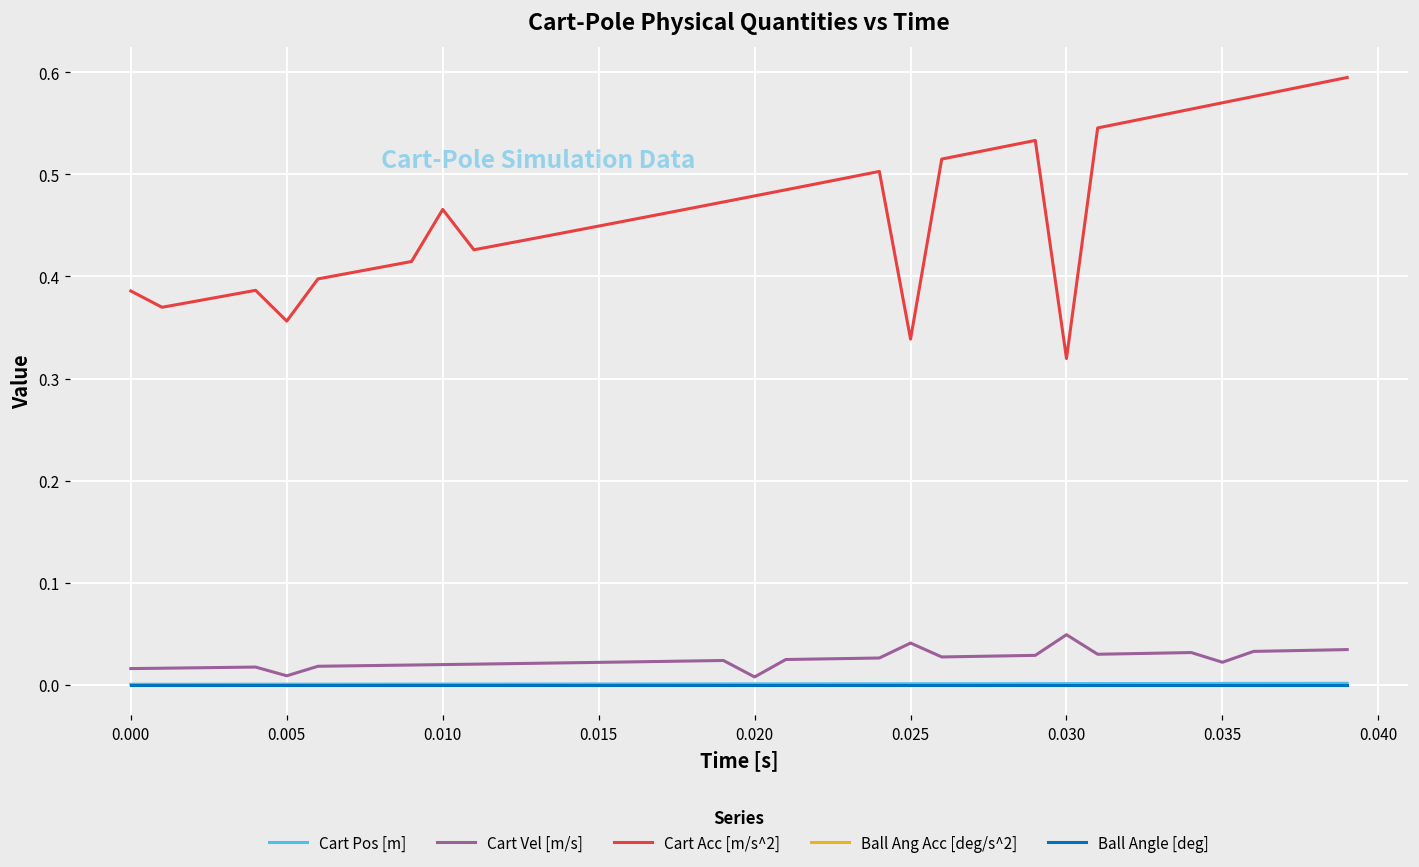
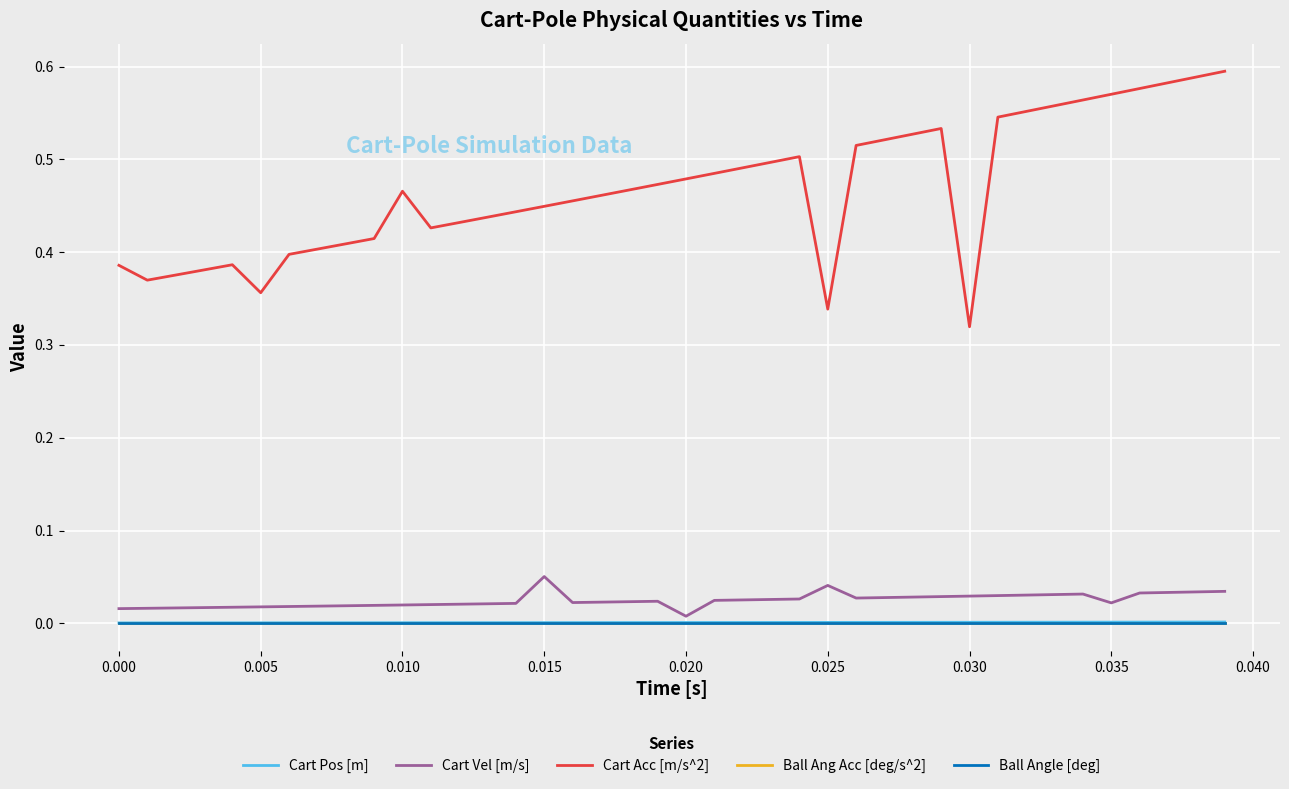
Cart Vel [m/s], 0.005: 0.01 -> 0.02
Cart Vel [m/s], 0.015: 0.02 -> 0.05
Cart Vel [m/s], 0.030: 0.05 -> 0.03
